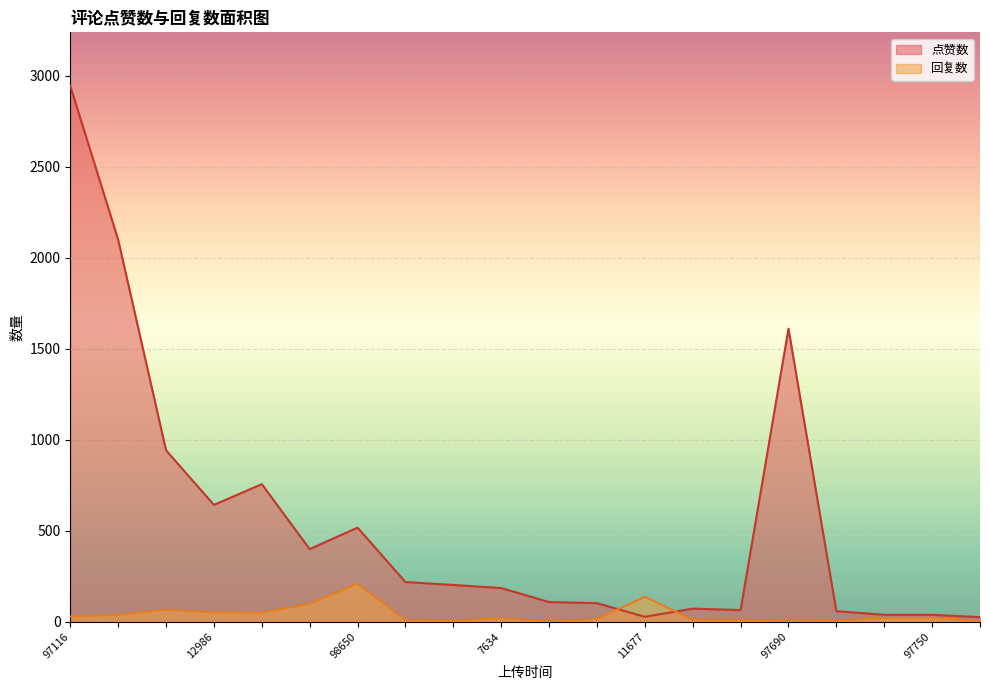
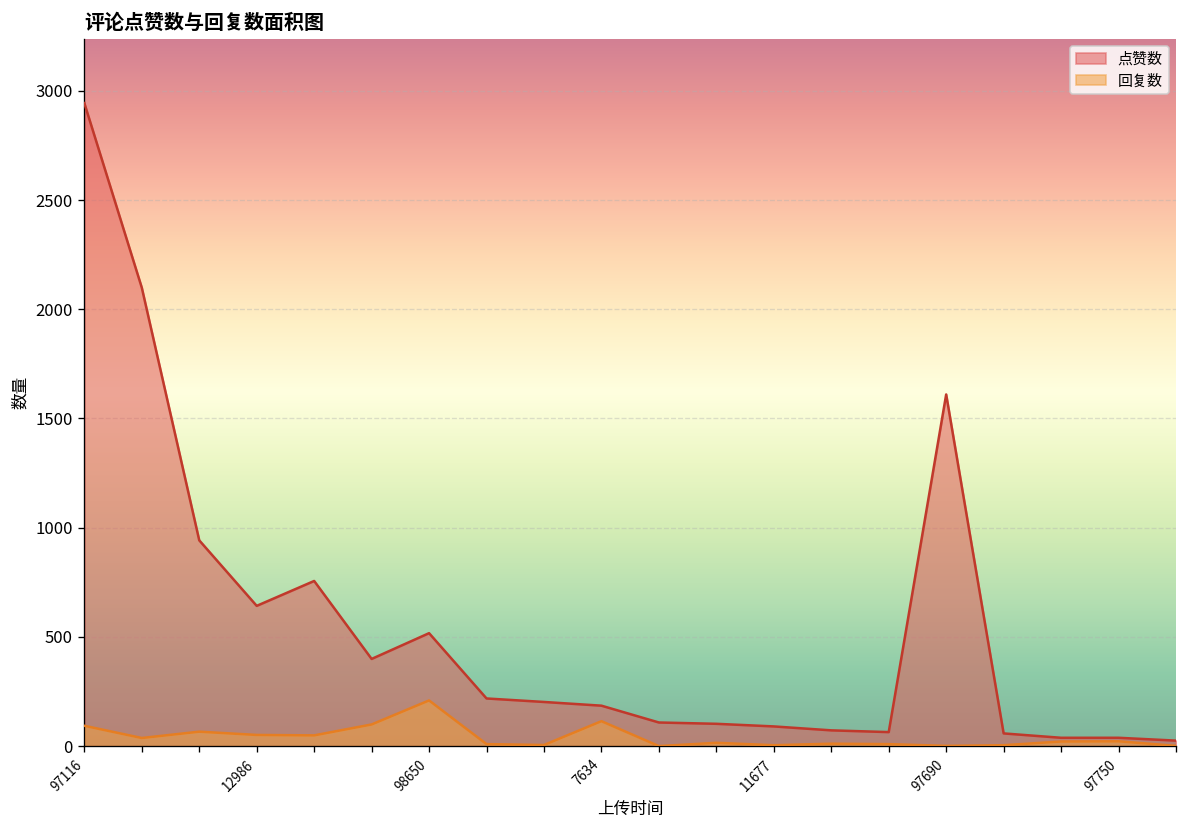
回复数, 97116: 30 -> 90
回复数, 7634: 20 -> 110
点赞数, 11677: 30 -> 90
回复数, 11677: 140 -> 0
